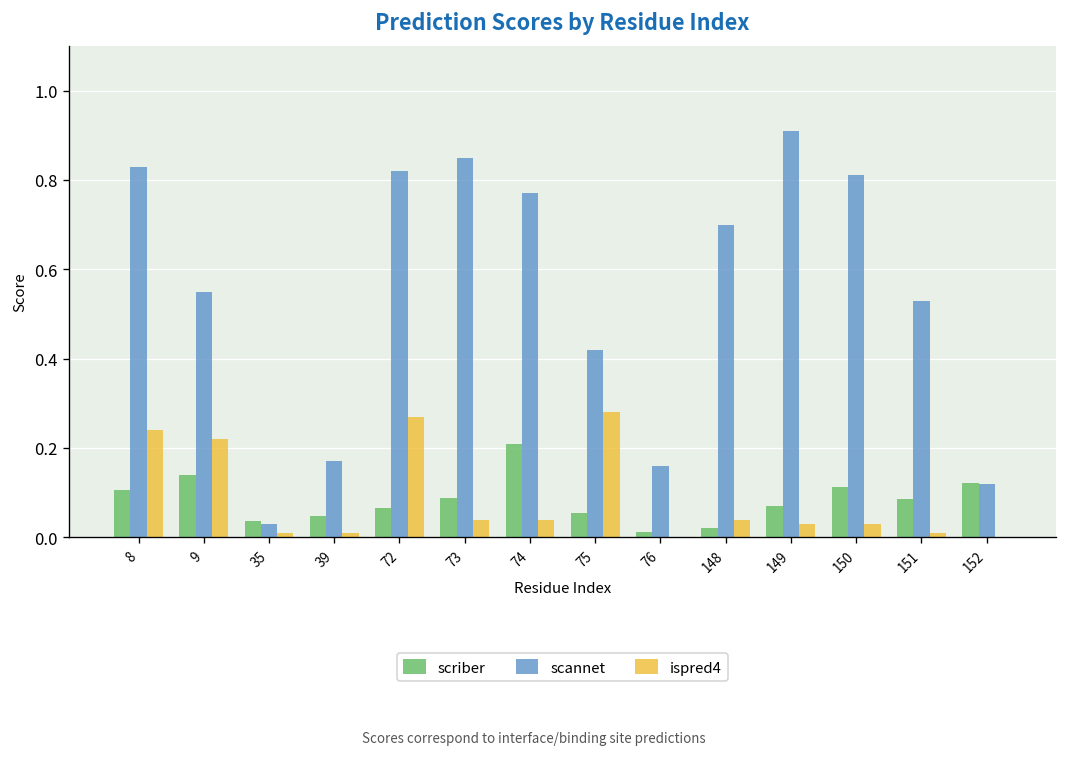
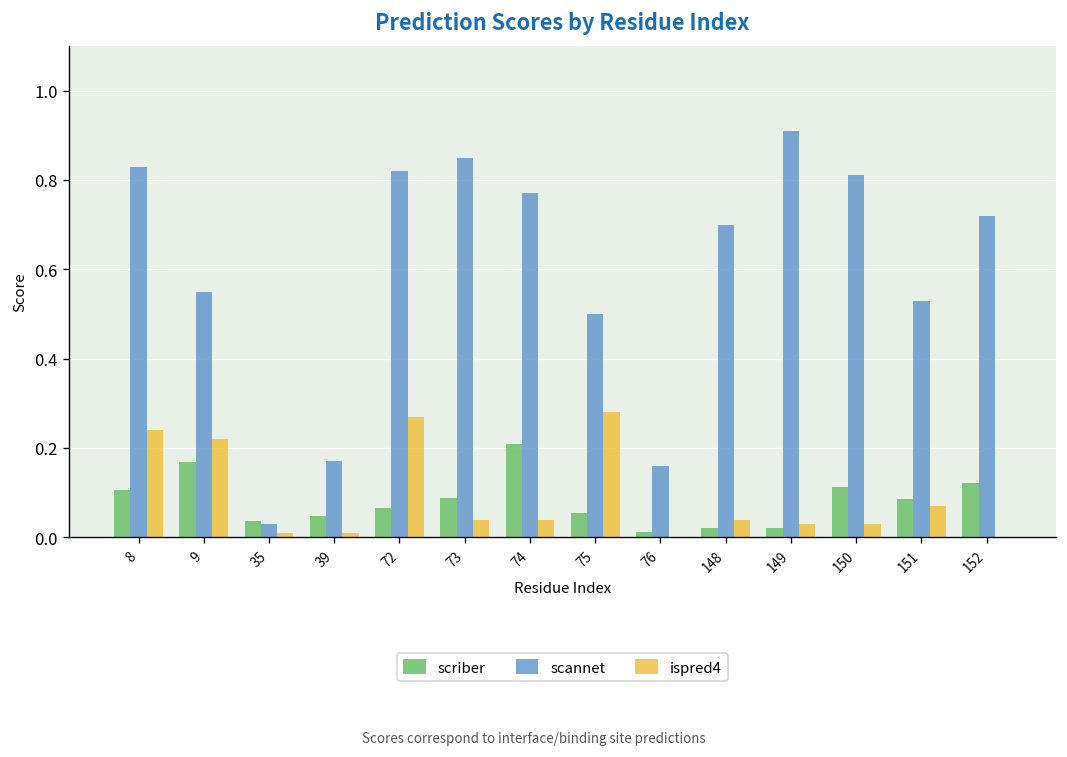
scriber, 9: 0.14 -> 0.17
scannet, 75: 0.42 -> 0.50
scriber, 149: 0.07 -> 0.02
ispred4, 151: 0.01 -> 0.07
scannet, 152: 0.12 -> 0.72
